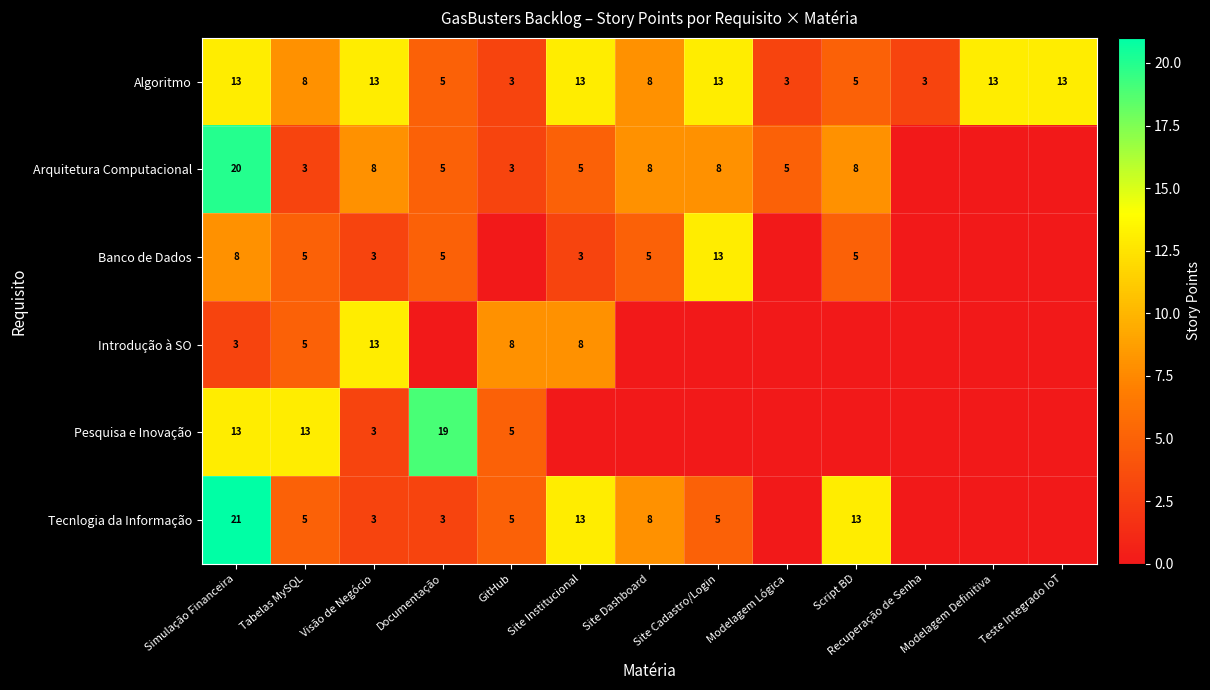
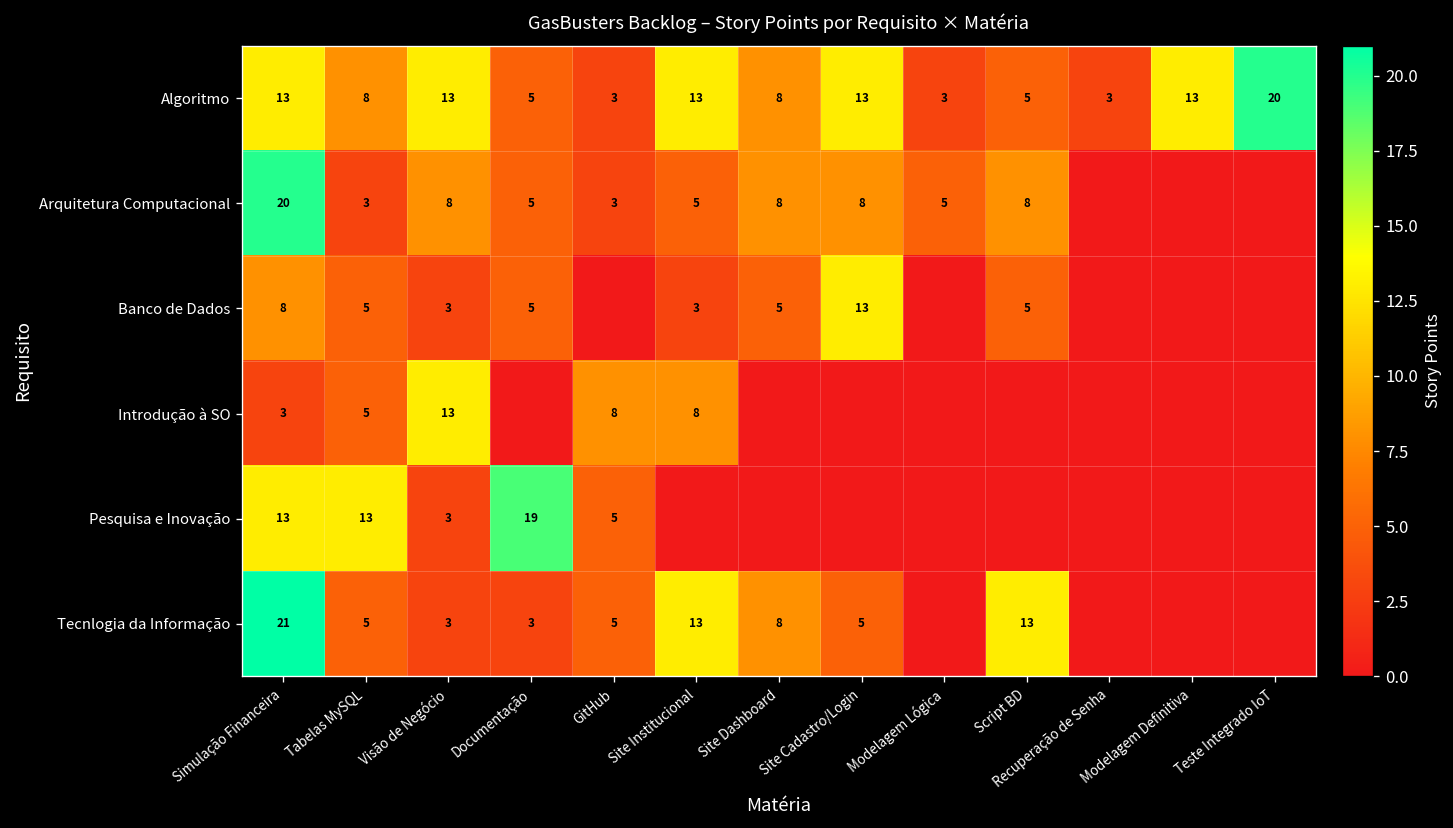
Algoritmo, Teste Integrado IoT: 13 -> 20
